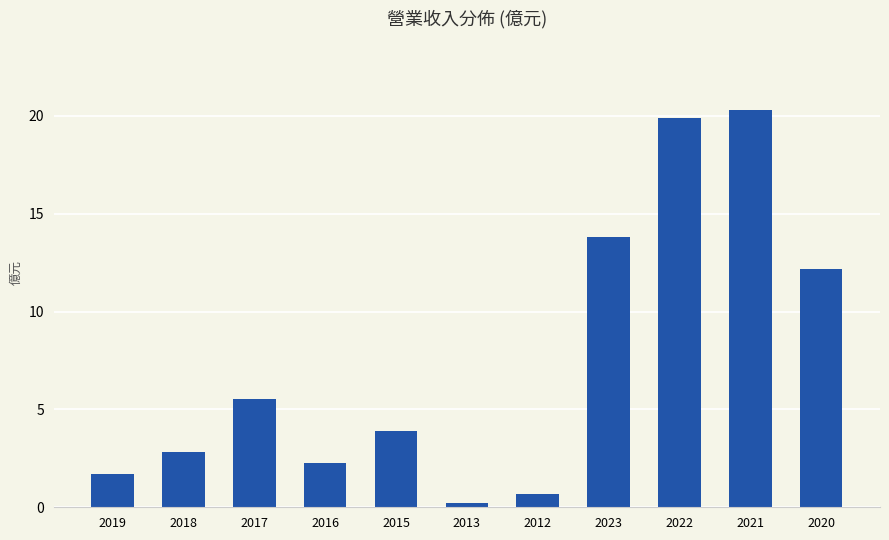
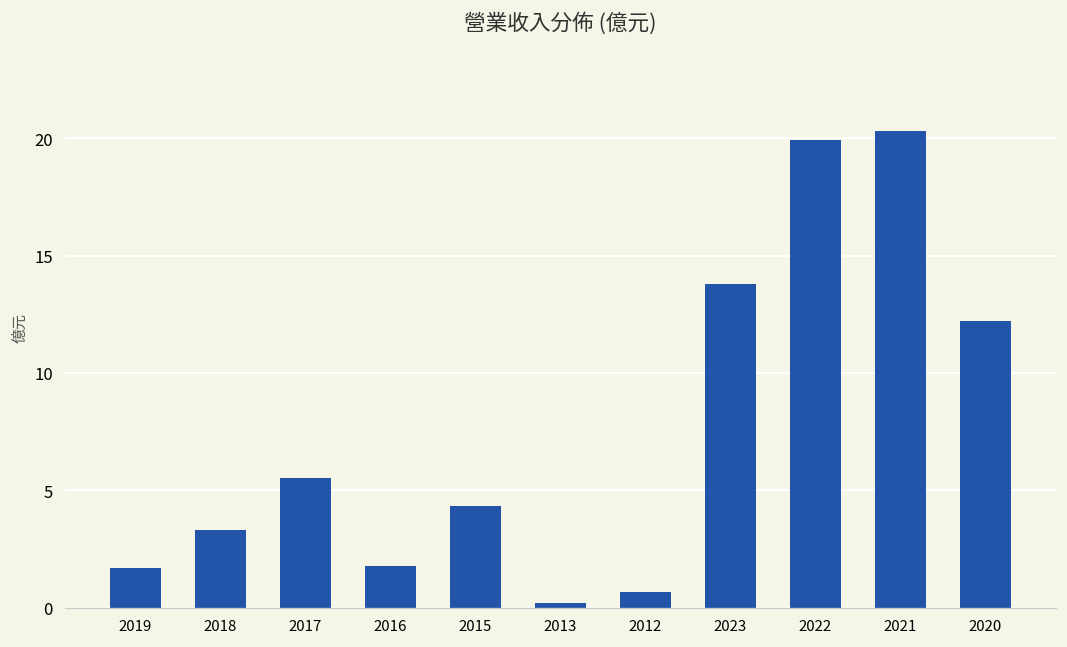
2018: 2.9 -> 3.3
2016: 2.3 -> 1.8
2015: 3.9 -> 4.3
